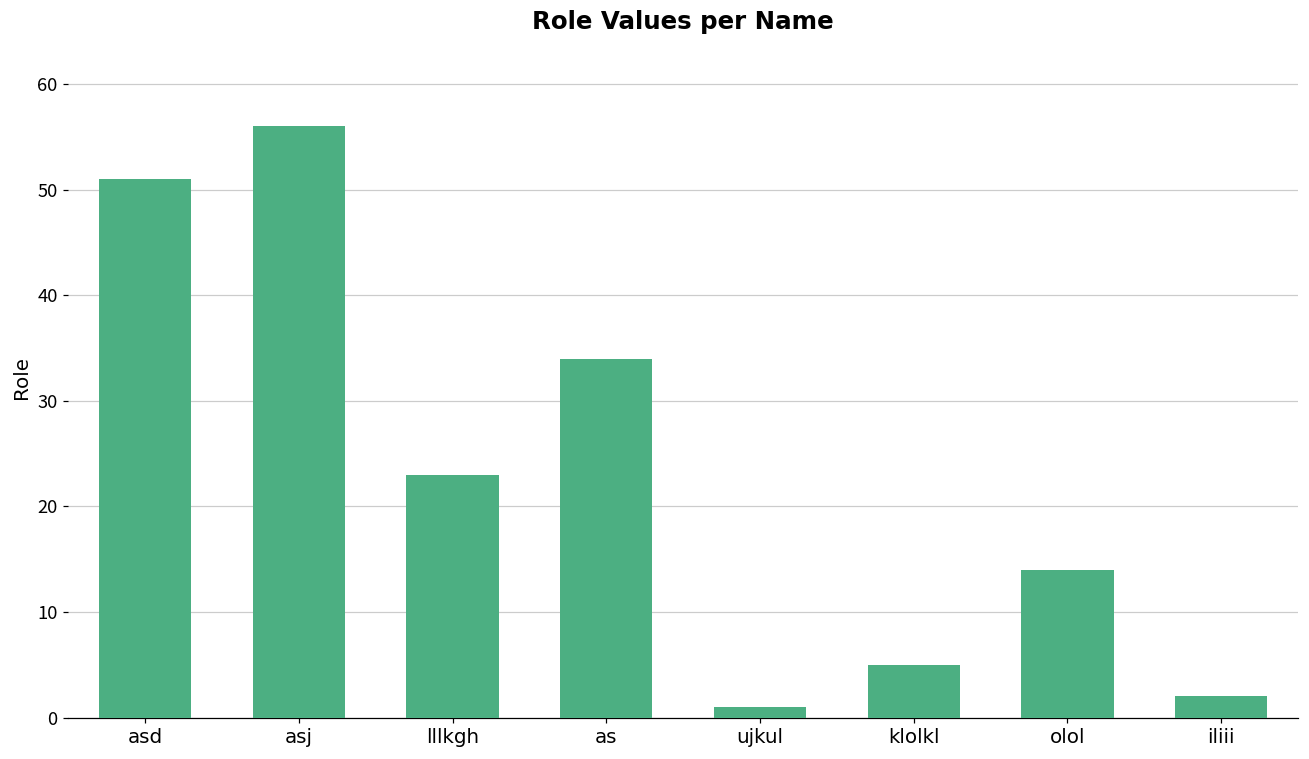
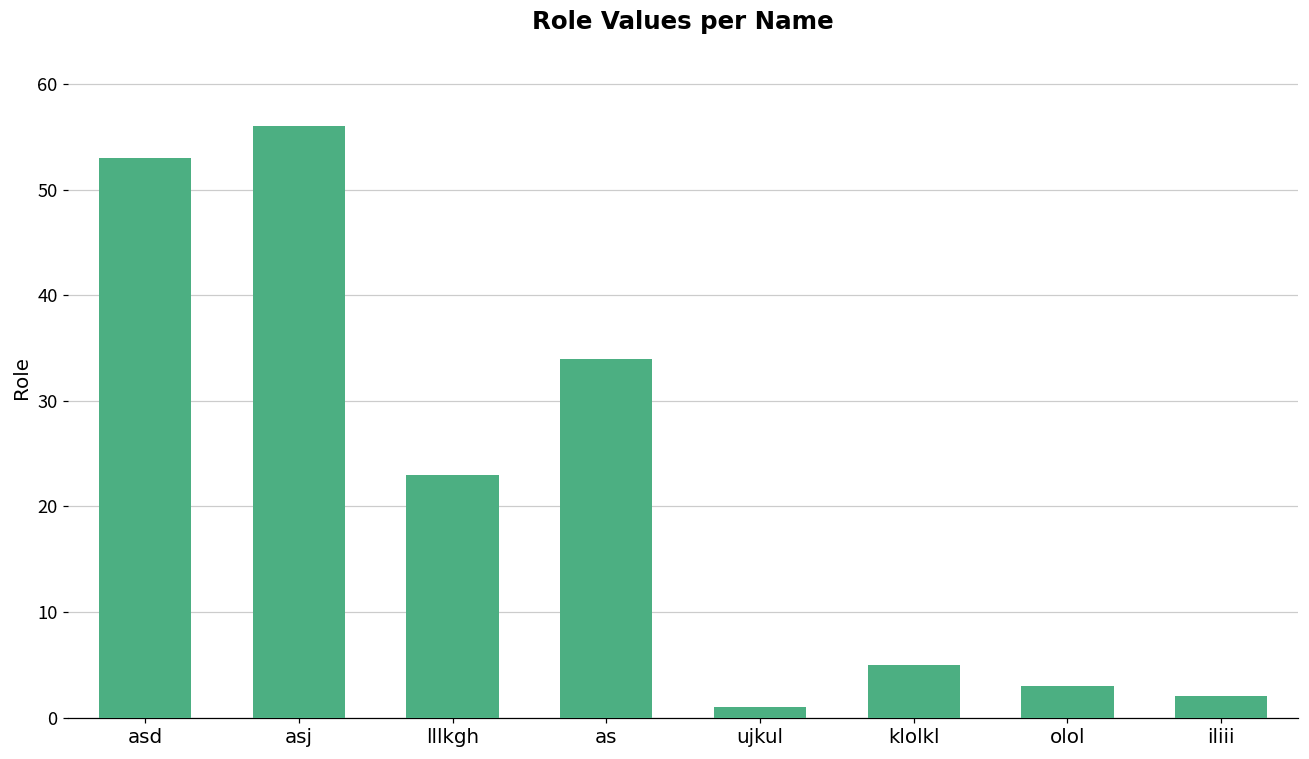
asd: 51 -> 53
olol: 14 -> 3
